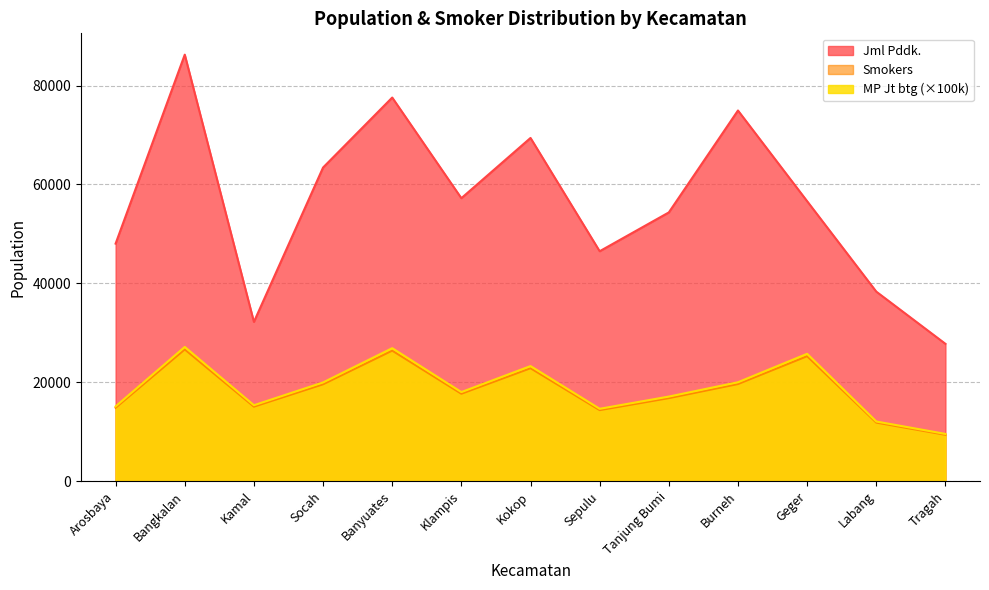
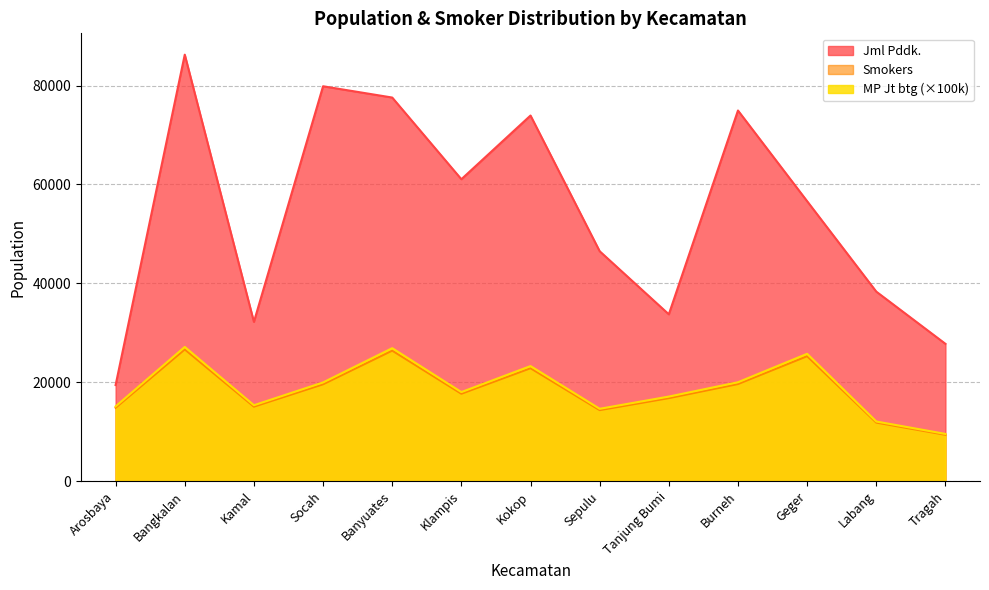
Jml Pddk., Arosbaya: 48000 -> 19000
Jml Pddk., Socah: 63000 -> 80000
Jml Pddk., Klampis: 57000 -> 61000
Jml Pddk., Kokop: 69000 -> 74000
Jml Pddk., Tanjung Bumi: 54000 -> 34000
